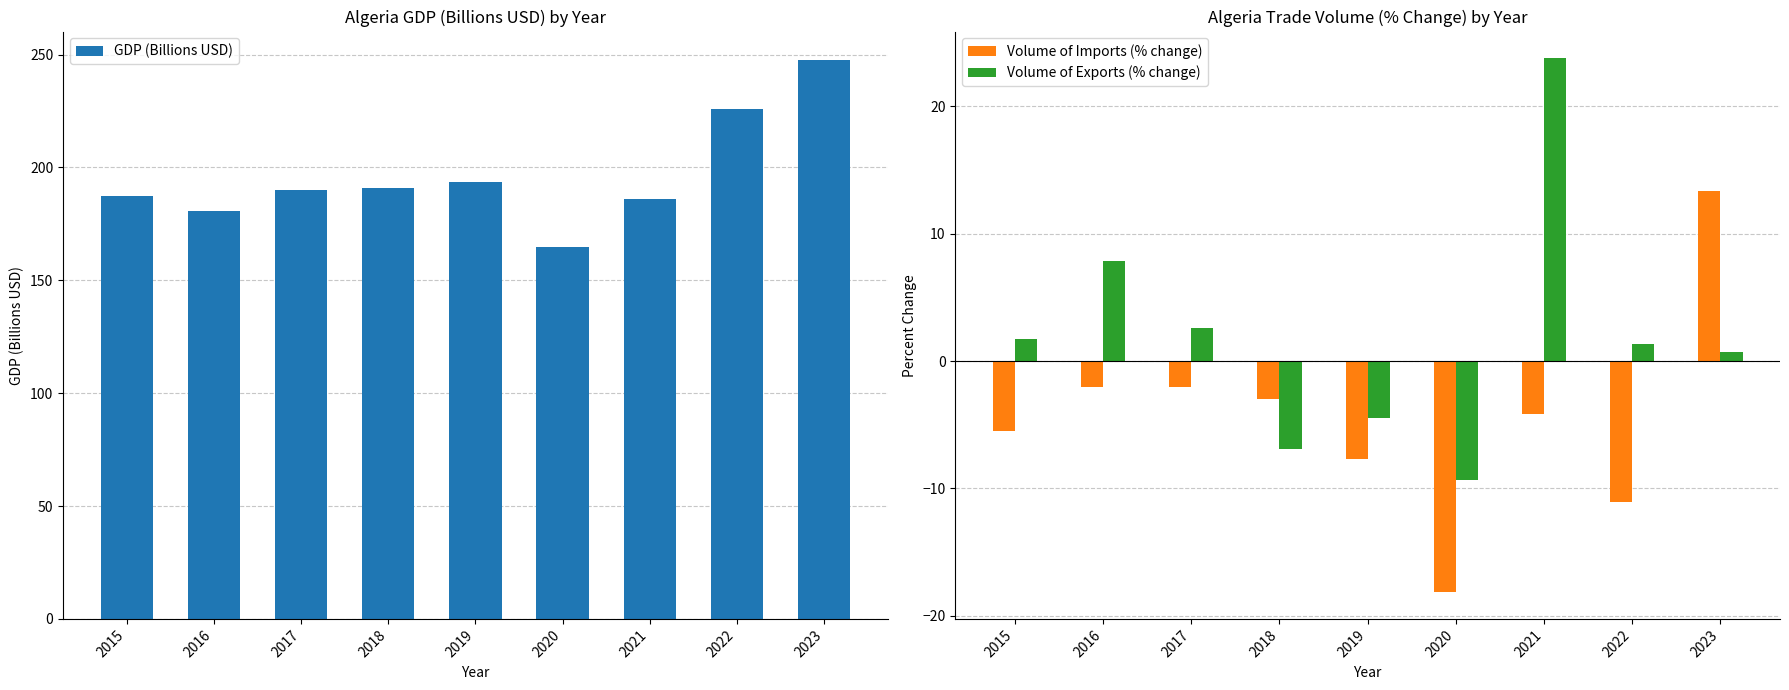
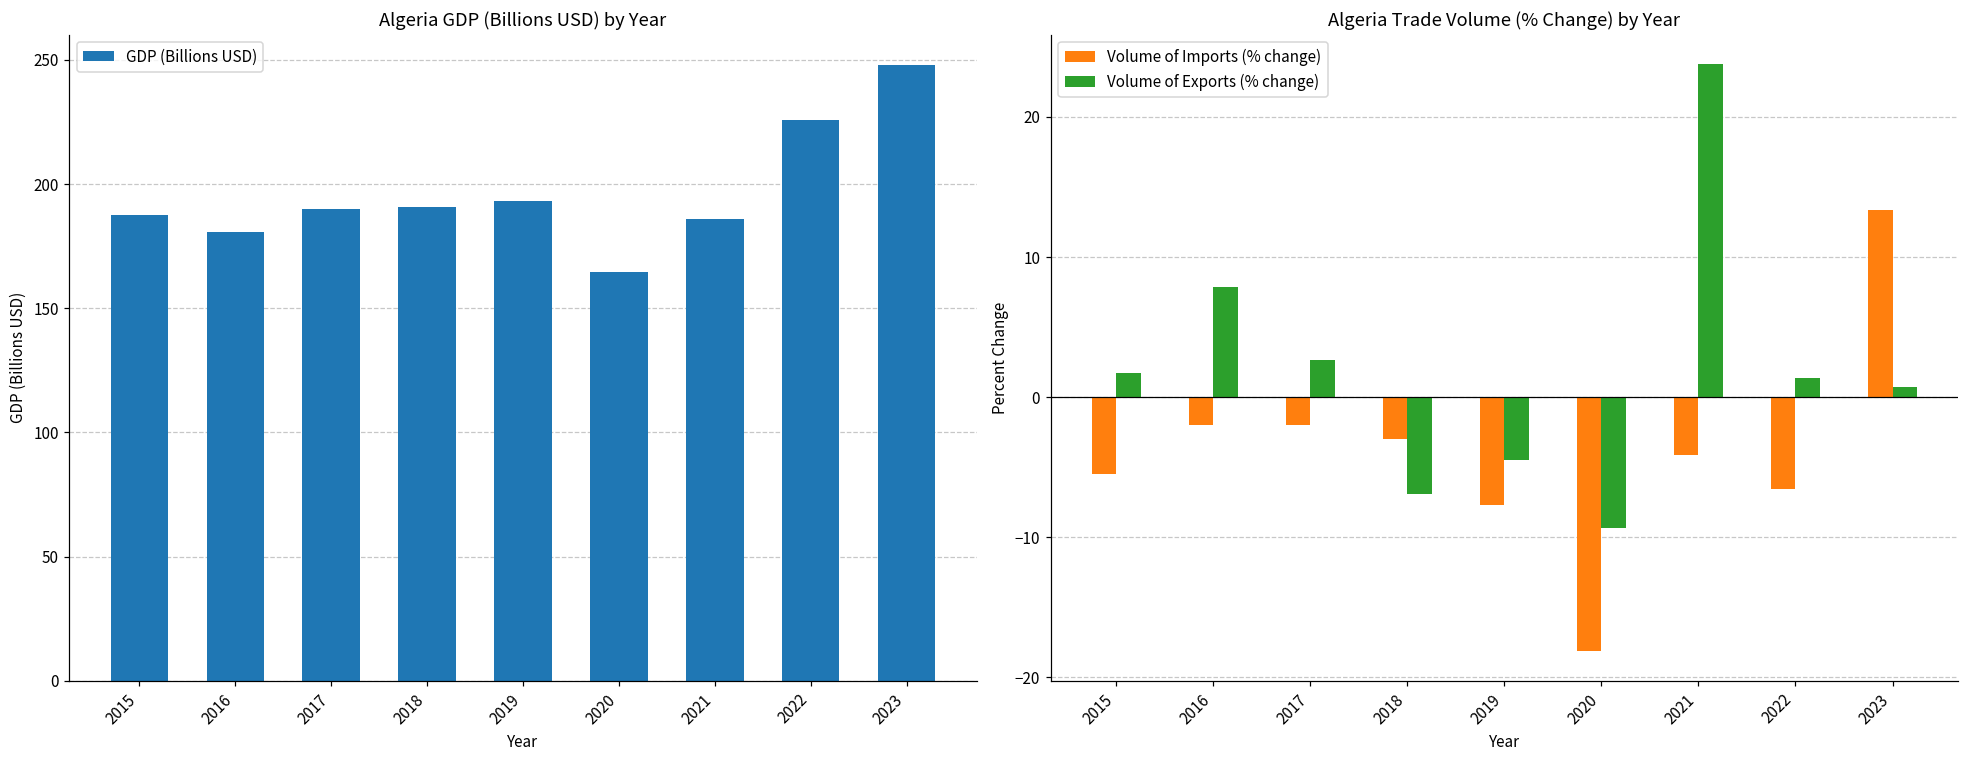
Algeria Trade Volume (% Change) by Year, Volume of Imports (% change), 2022: -11.1 -> -6.6
